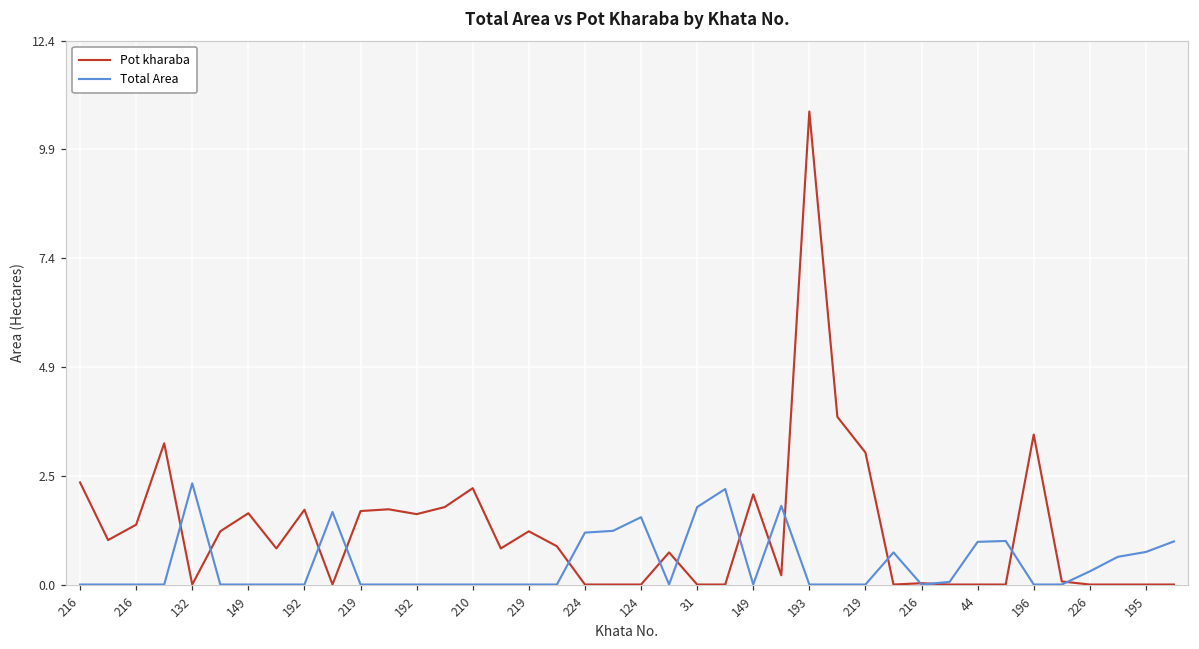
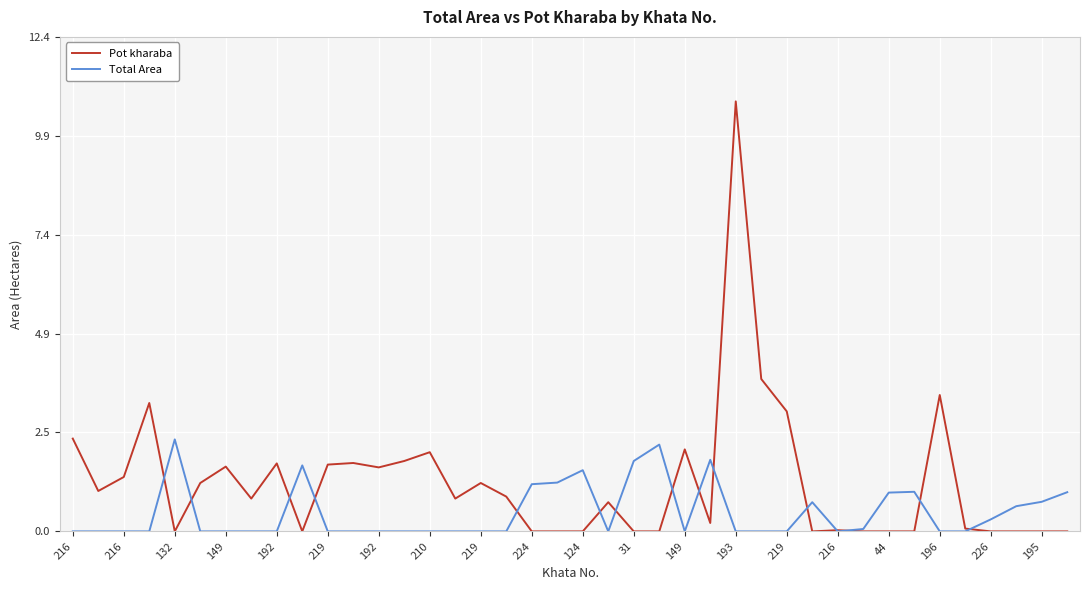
Pot kharaba, 210: 2.2 -> 2.0
